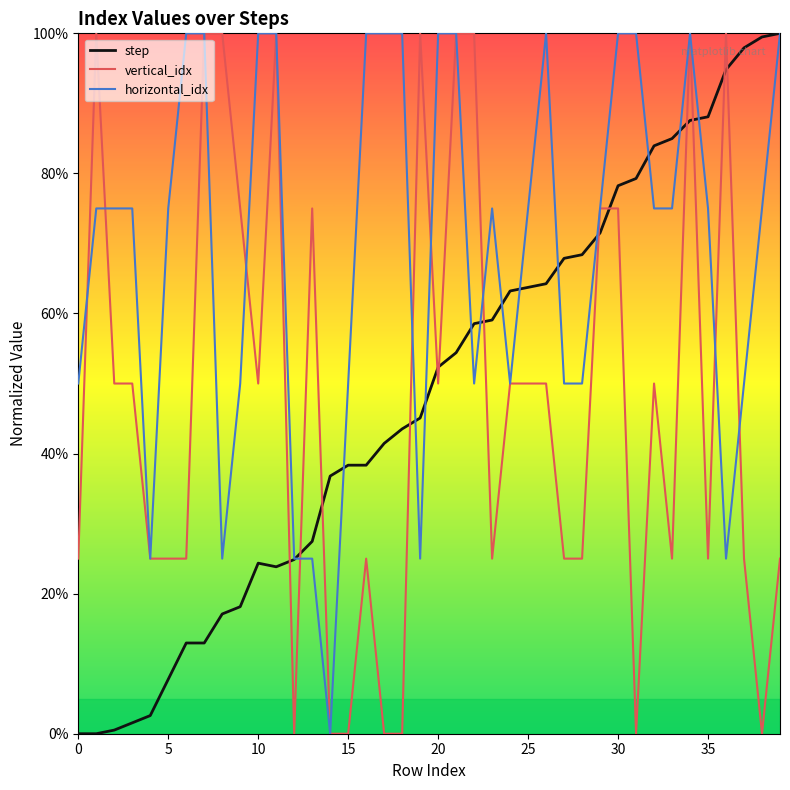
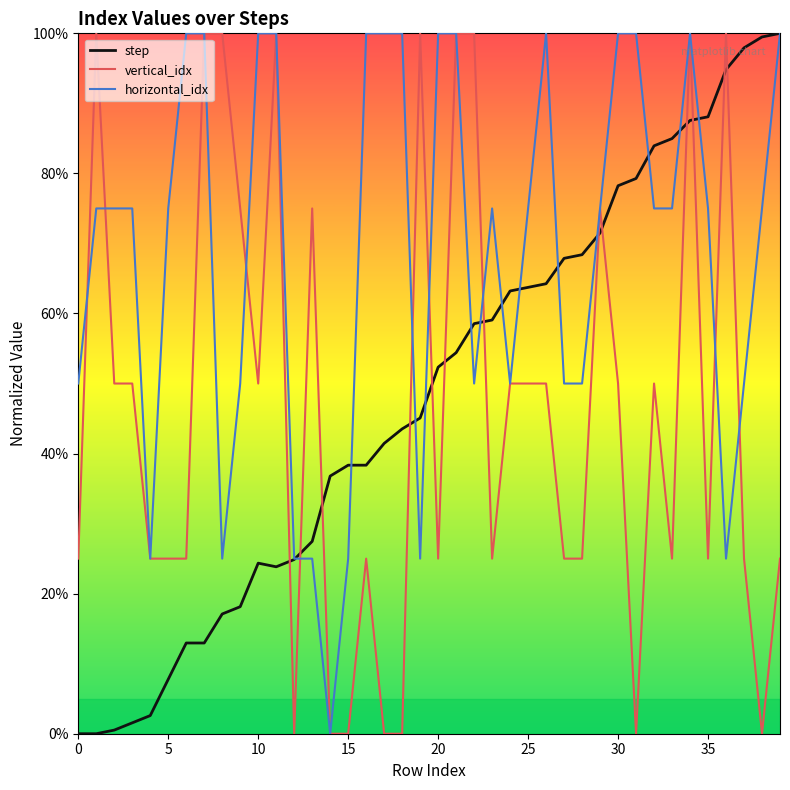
horizontal_idx, 15: 50% -> 25%
vertical_idx, 20: 50% -> 25%
vertical_idx, 30: 75% -> 50%
